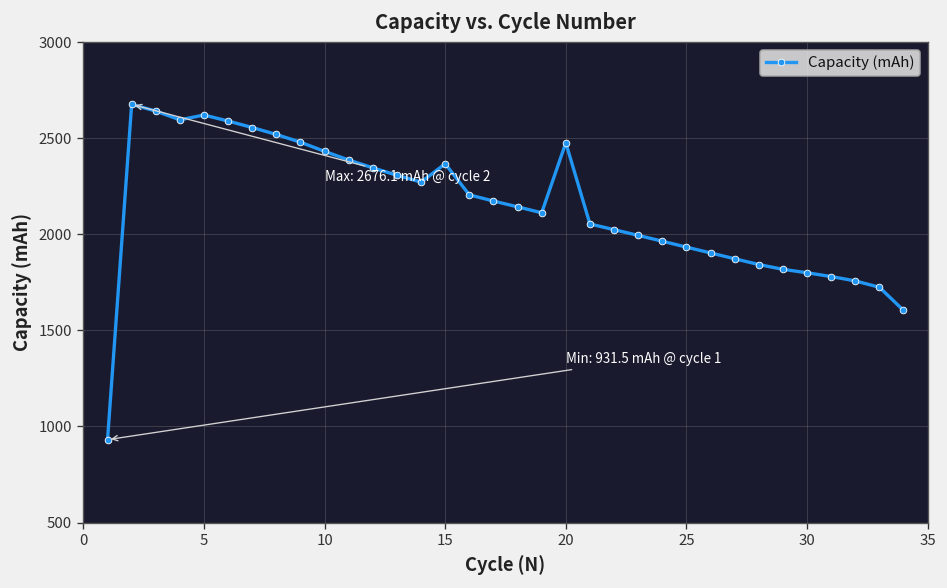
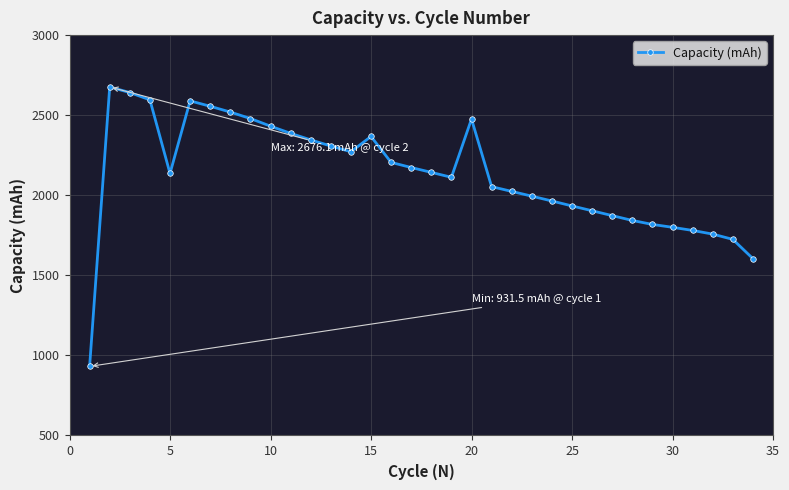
5: 2620 -> 2140
